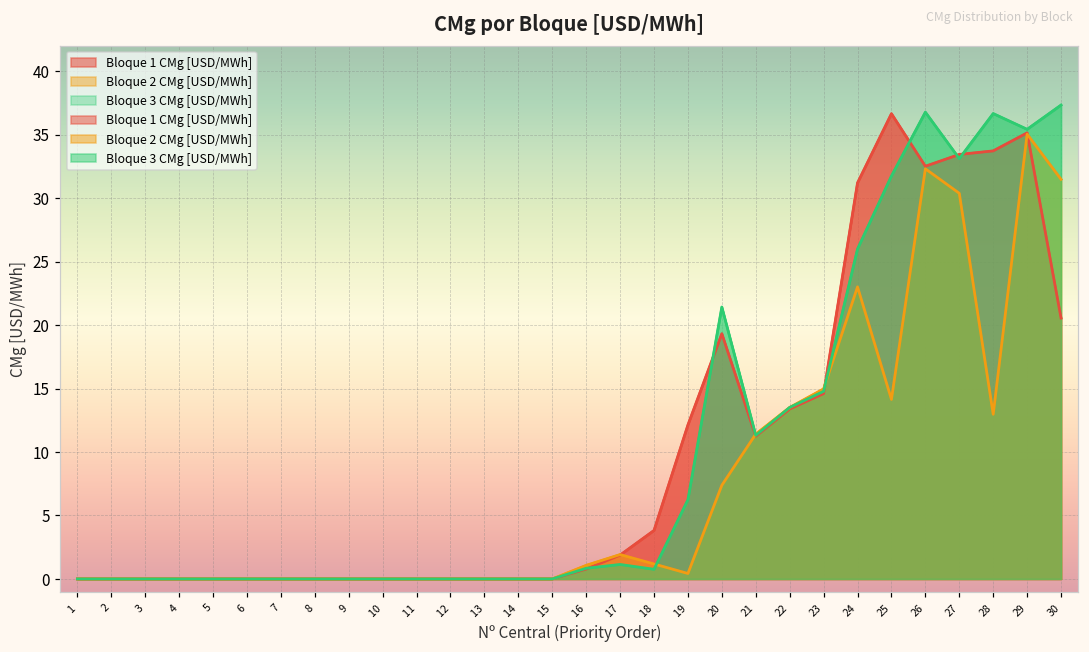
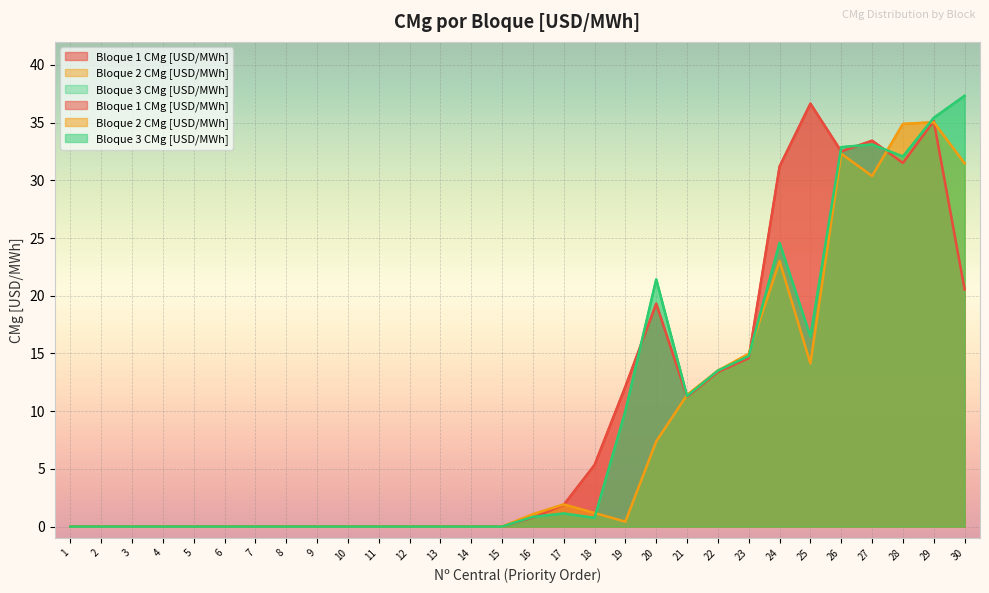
Bloque 1 CMg [USD/MWh], 18: 3.8 -> 5.3
Bloque 3 CMg [USD/MWh], 19: 6.2 -> 10.0
Bloque 3 CMg [USD/MWh], 24: 26.0 -> 24.6
Bloque 3 CMg [USD/MWh], 25: 31.7 -> 16.5
Bloque 3 CMg [USD/MWh], 26: 36.8 -> 32.9
Bloque 1 CMg [USD/MWh], 28: 33.7 -> 31.5
Bloque 2 CMg [USD/MWh], 28: 13.0 -> 34.9
Bloque 3 CMg [USD/MWh], 28: 36.7 -> 32.1
